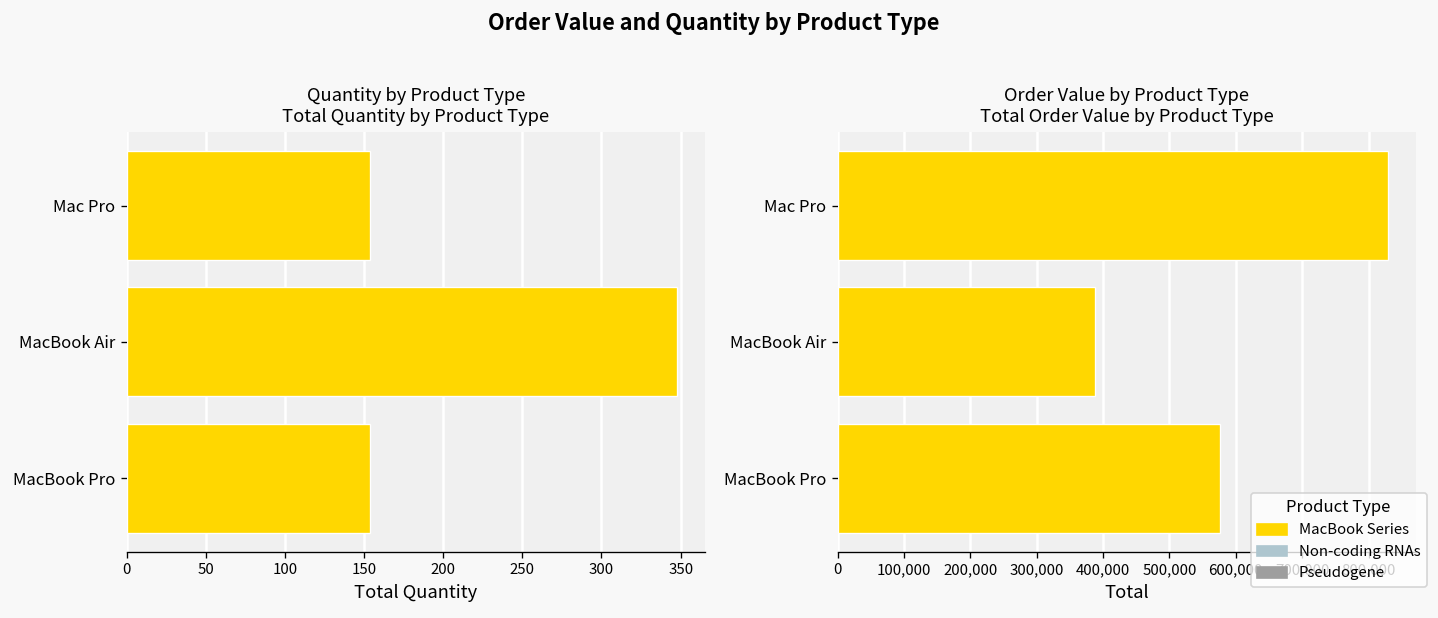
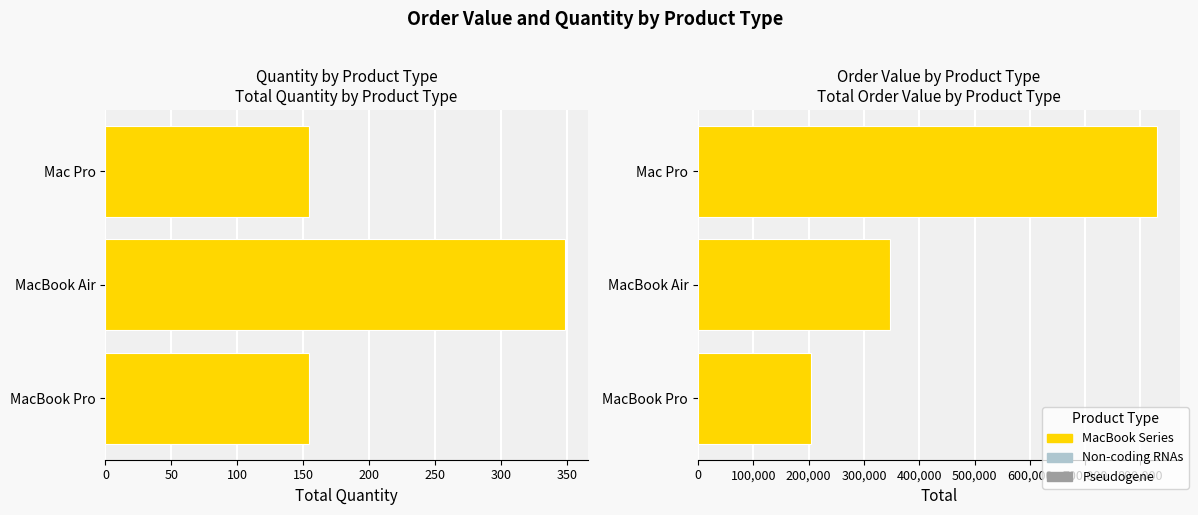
Order Value by Product Type Total Order Value by Product Type, MacBook Air: 390,000 -> 350,000
Order Value by Product Type Total Order Value by Product Type, MacBook Pro: 580,000 -> 200,000
